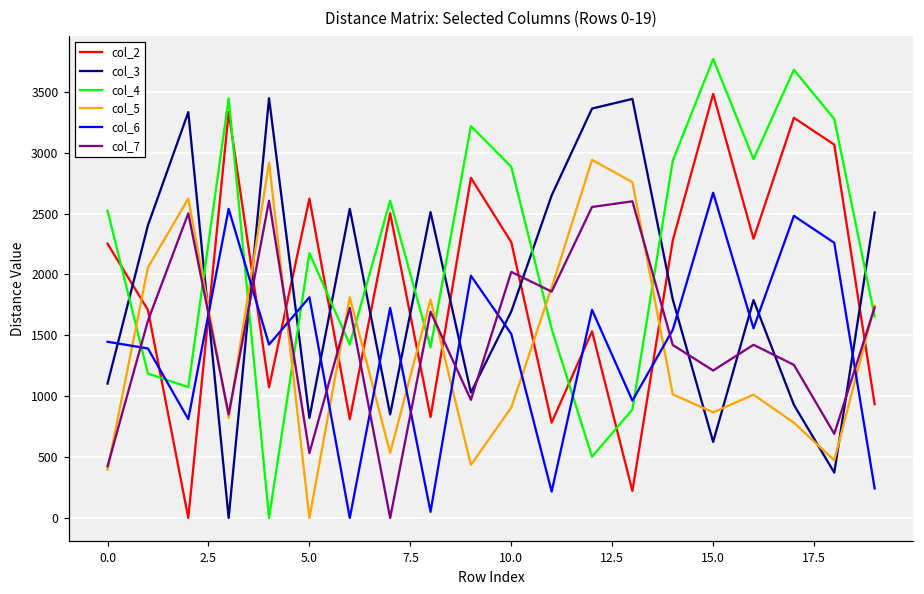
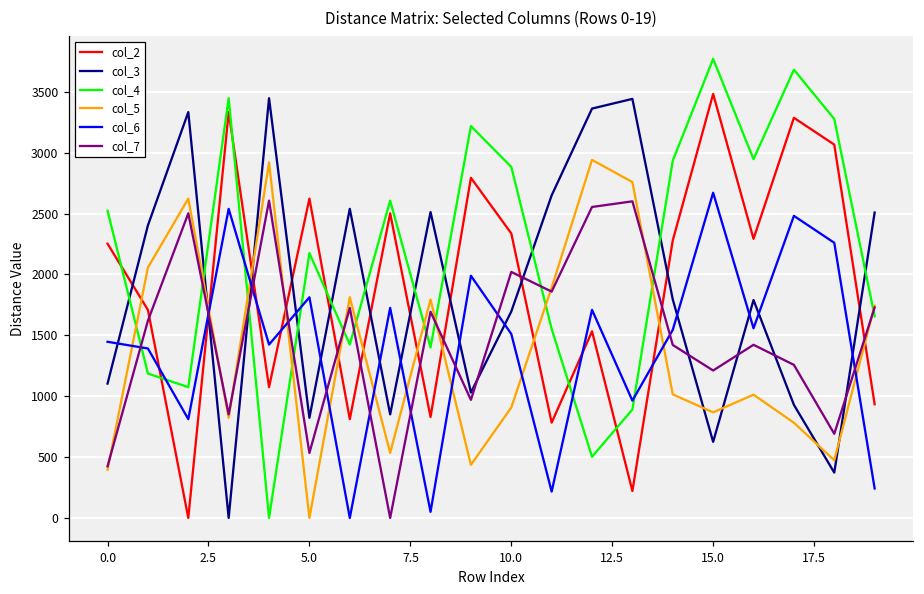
col_2, 10.0: 2260 -> 2340
